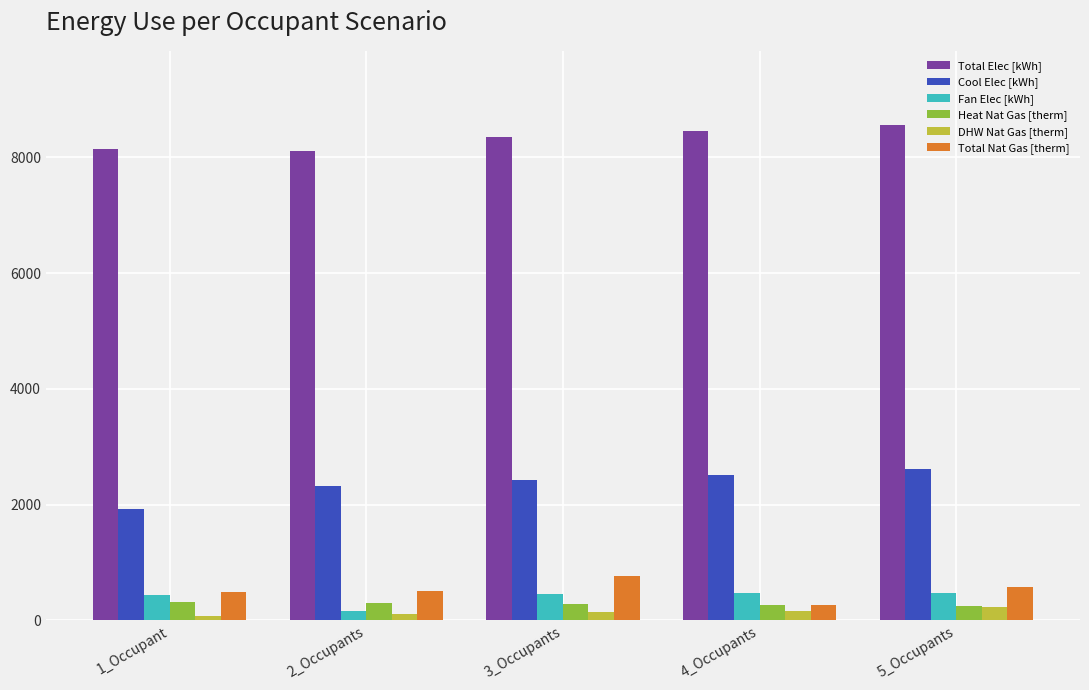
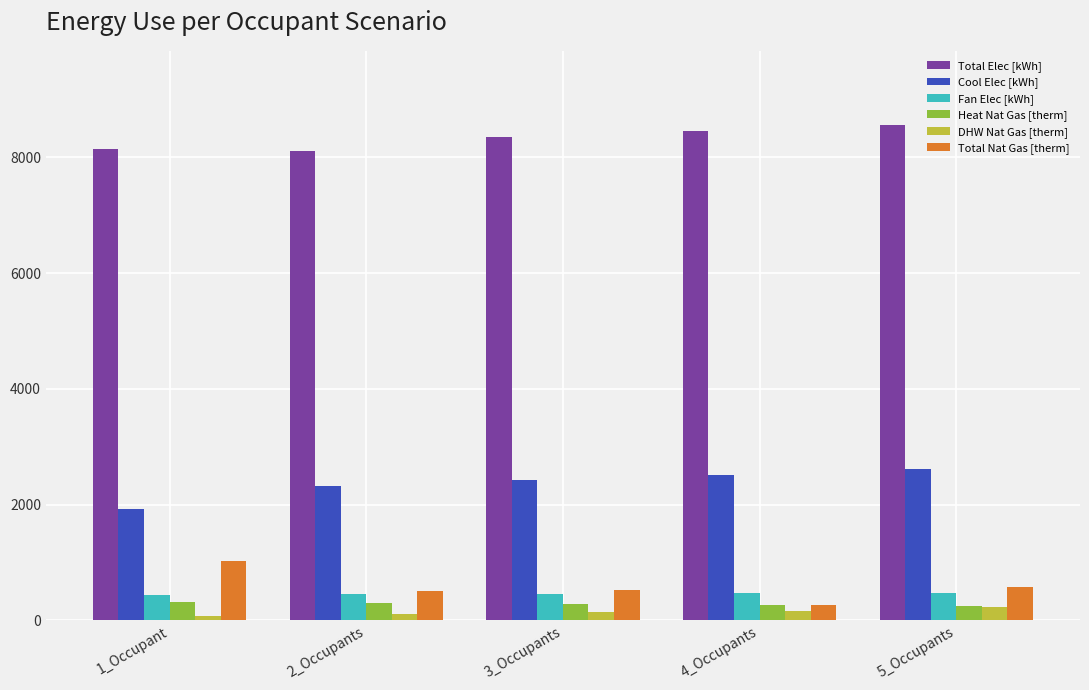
Total Nat Gas [therm], 1_Occupant: 500 -> 1000
Fan Elec [kWh], 2_Occupants: 200 -> 500
Total Nat Gas [therm], 3_Occupants: 800 -> 500
